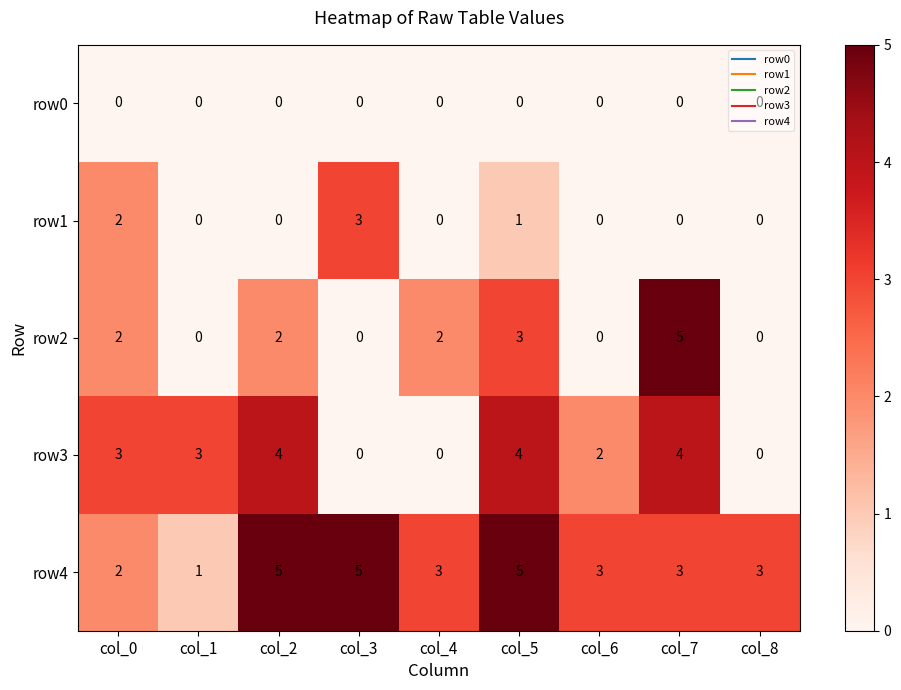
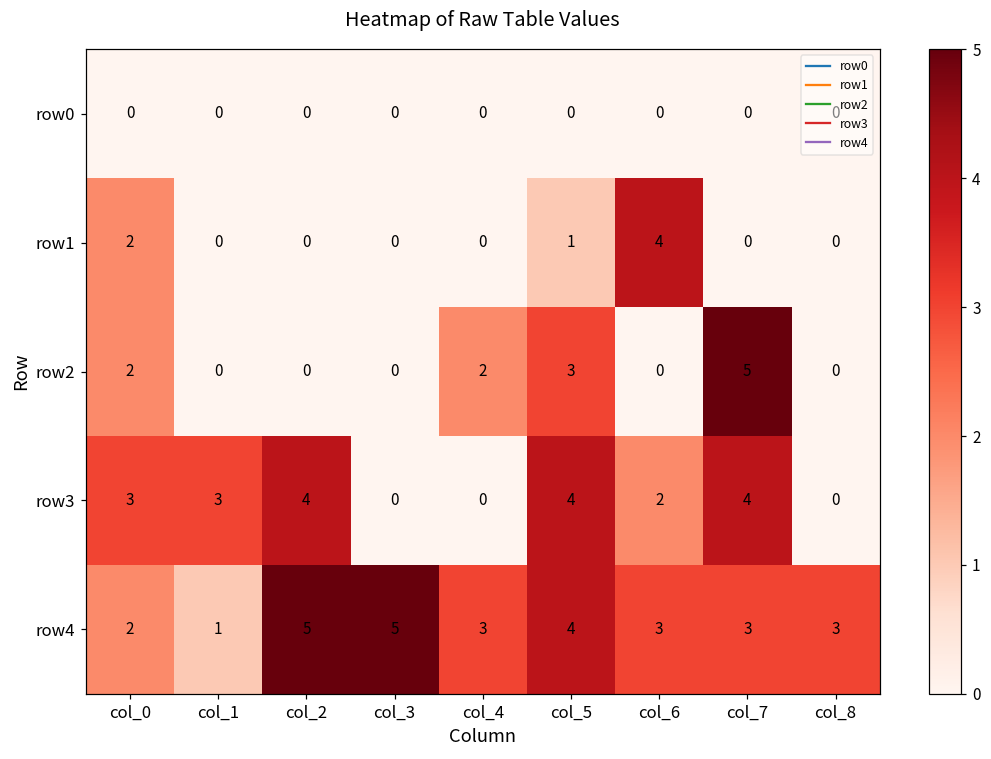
row1, col_3: 3 -> 0
row1, col_6: 0 -> 4
row2, col_2: 2 -> 0
row4, col_5: 5 -> 4
